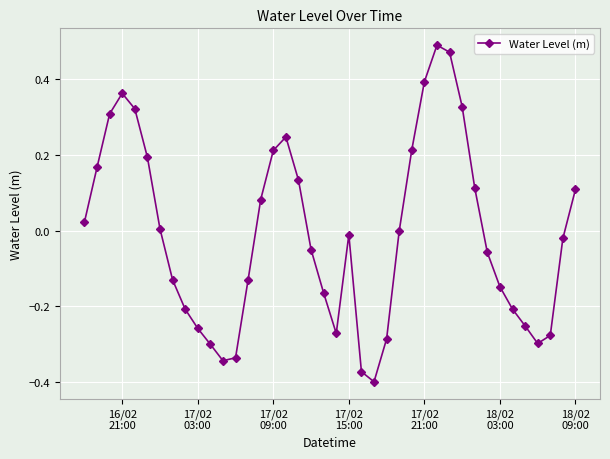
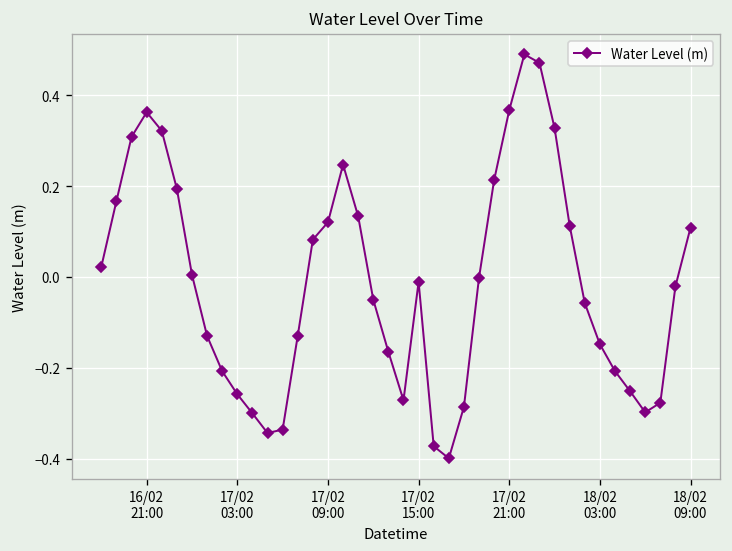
17/02 09:00: 0.21 -> 0.12
17/02 21:00: 0.39 -> 0.37
